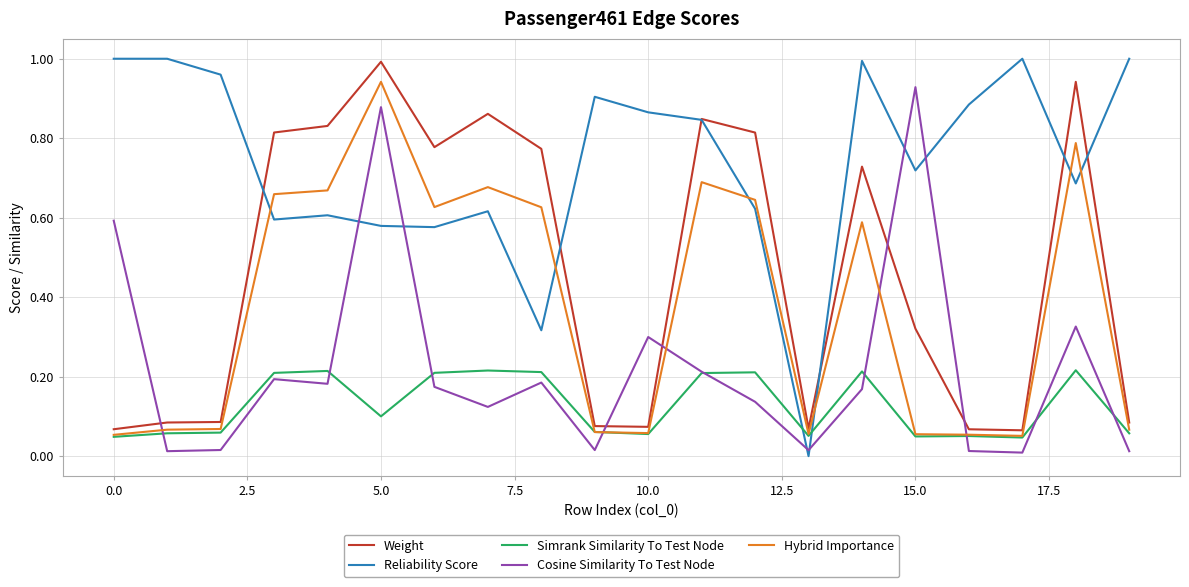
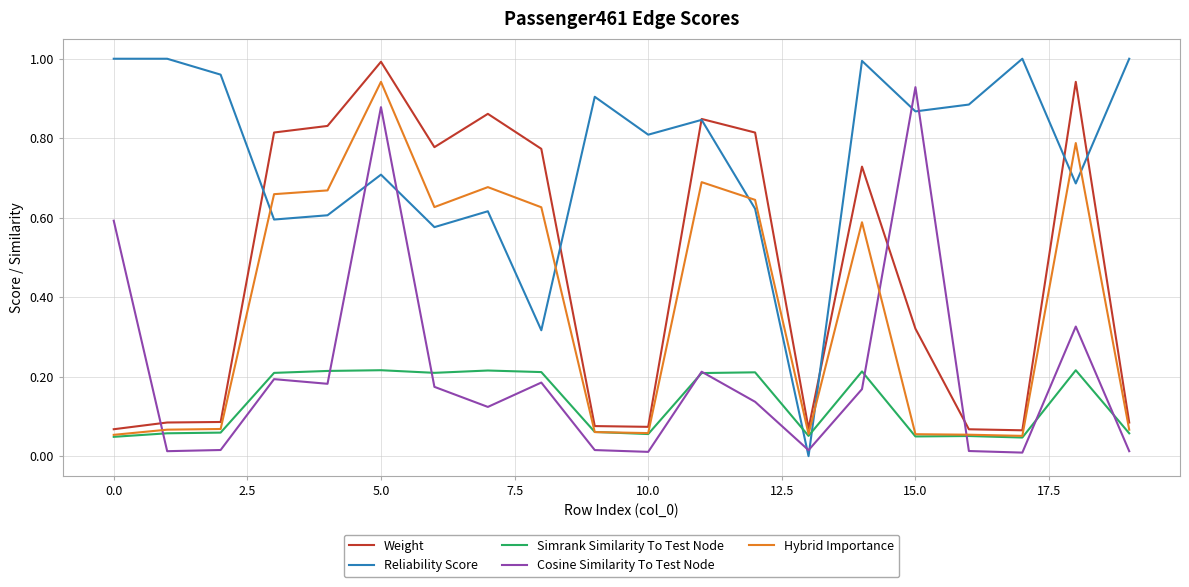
Reliability Score, 5.0: 0.58 -> 0.71
Simrank Similarity To Test Node, 5.0: 0.10 -> 0.22
Reliability Score, 10.0: 0.87 -> 0.81
Cosine Similarity To Test Node, 10.0: 0.30 -> 0.01
Reliability Score, 15.0: 0.72 -> 0.87
